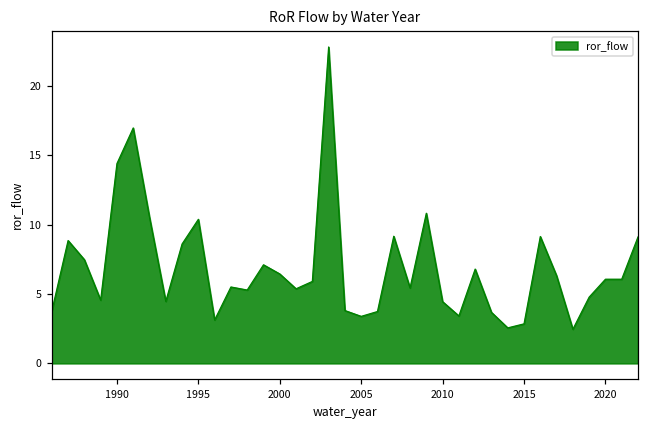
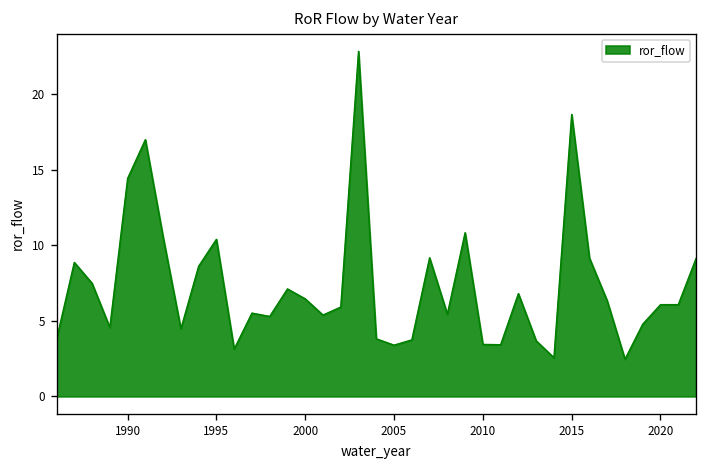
2010: 4.5 -> 3.4
2015: 2.9 -> 18.7
